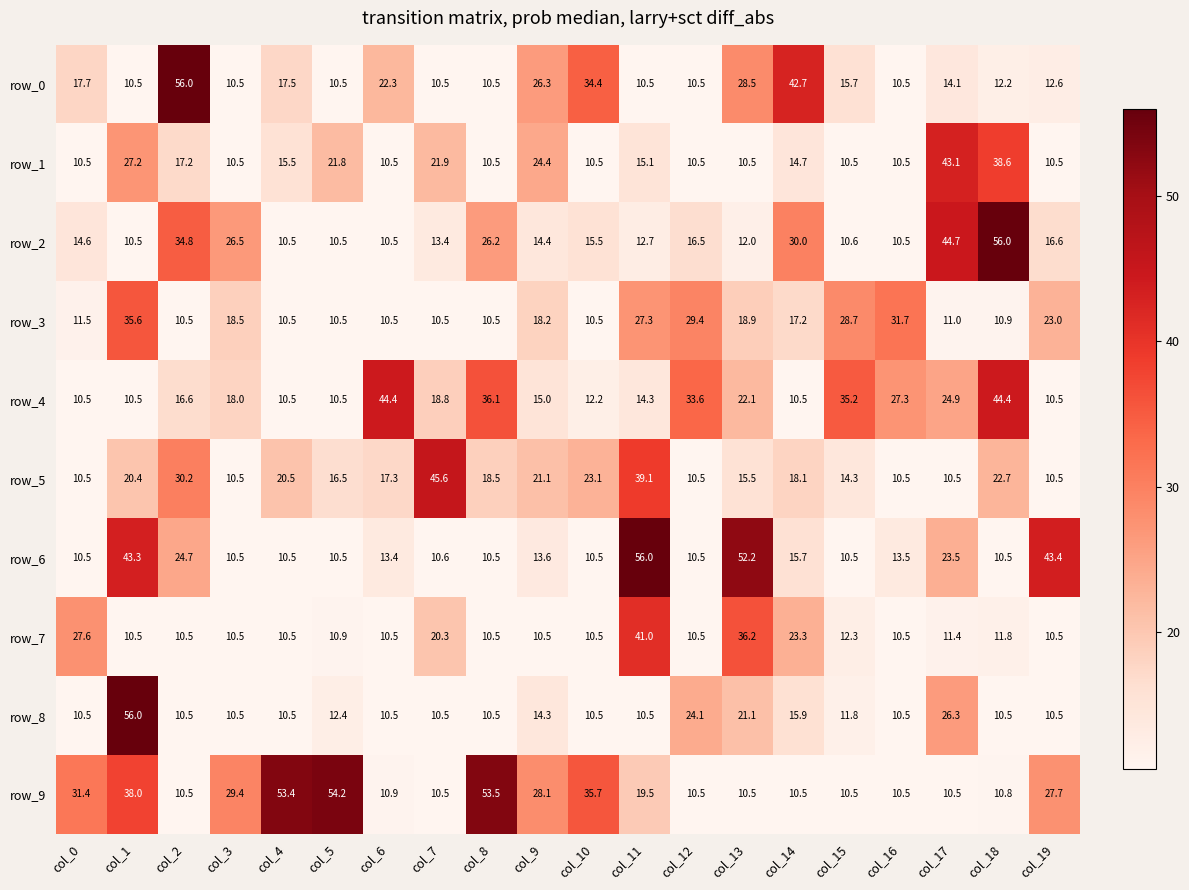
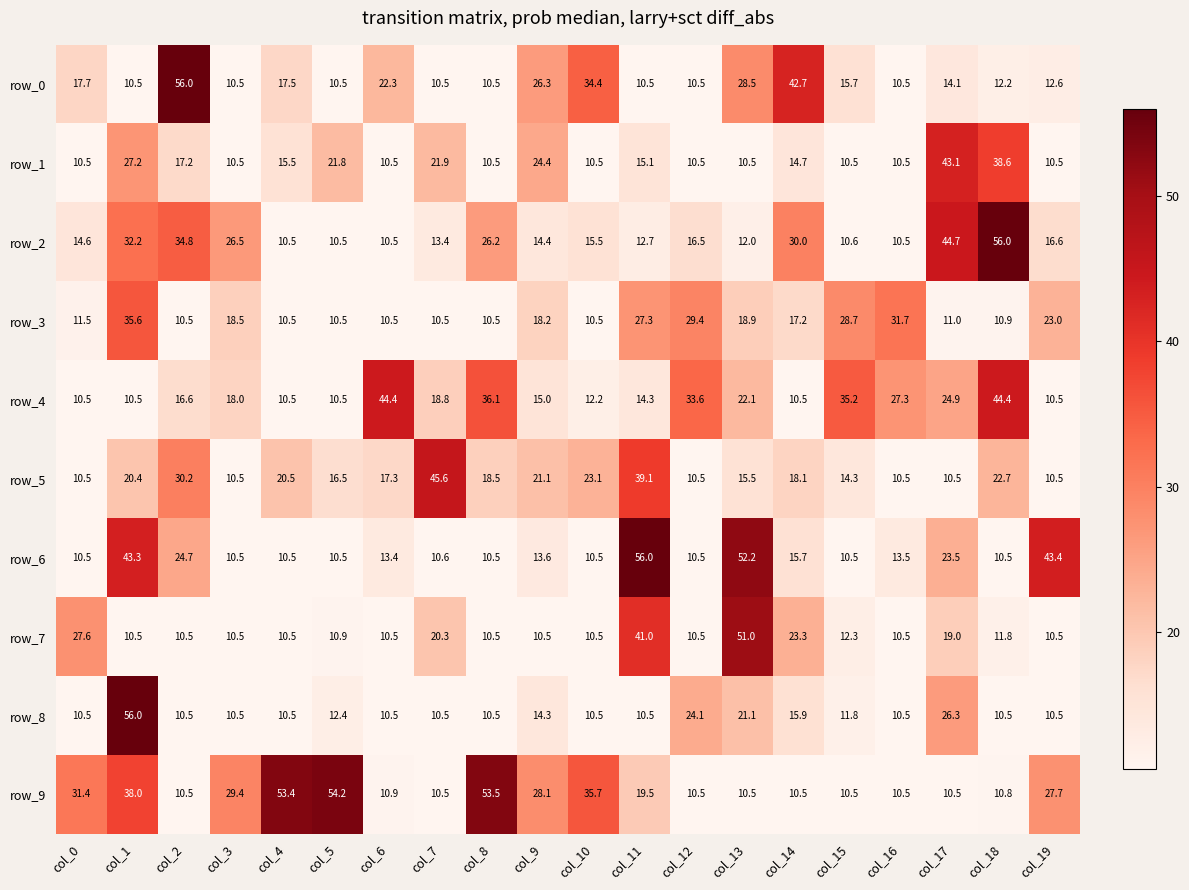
row_2, col_1: 10.5 -> 32.2
row_7, col_13: 36.2 -> 51.0
row_7, col_17: 11.4 -> 19.0
